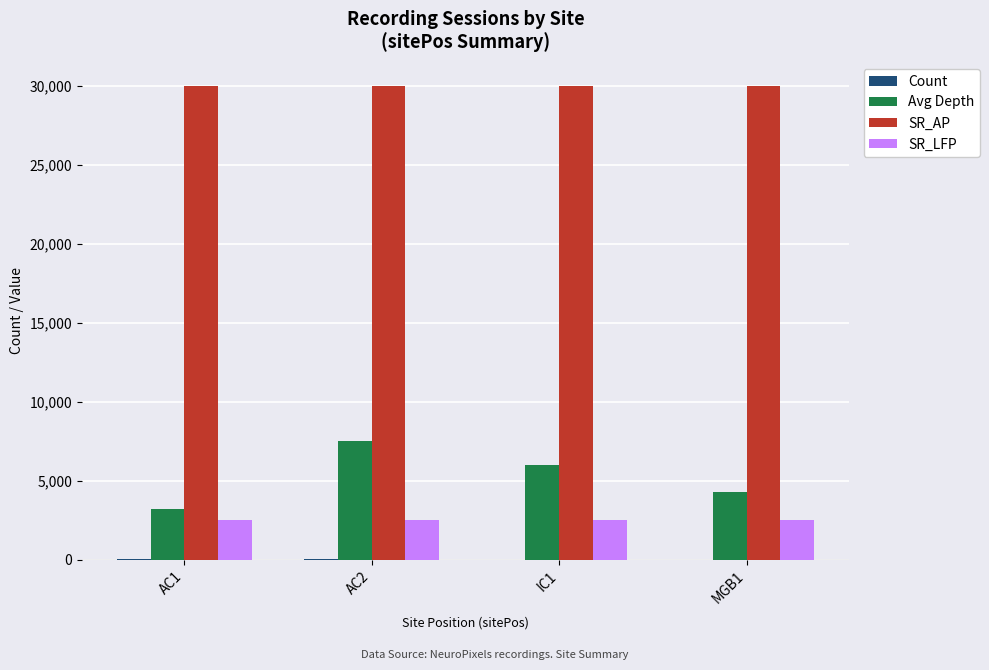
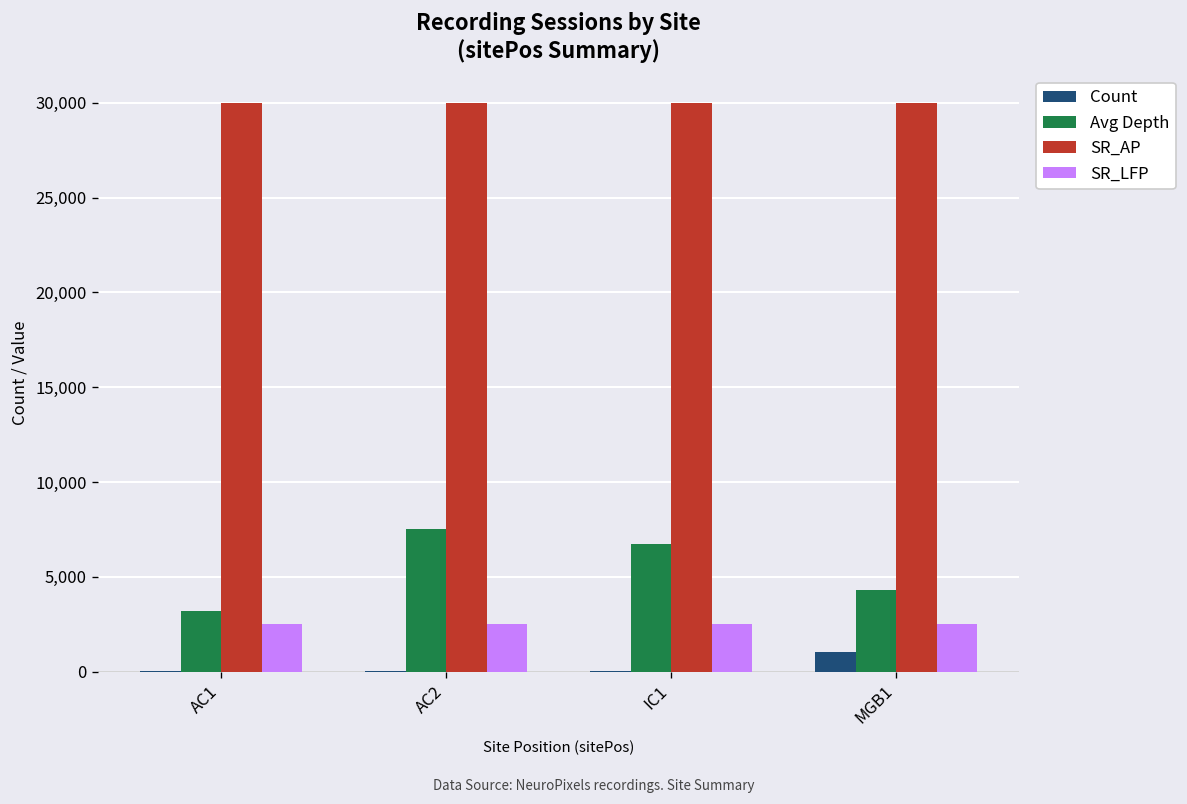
Avg Depth, IC1: 6,000 -> 6,700
Count, MGB1: 0 -> 1,000
